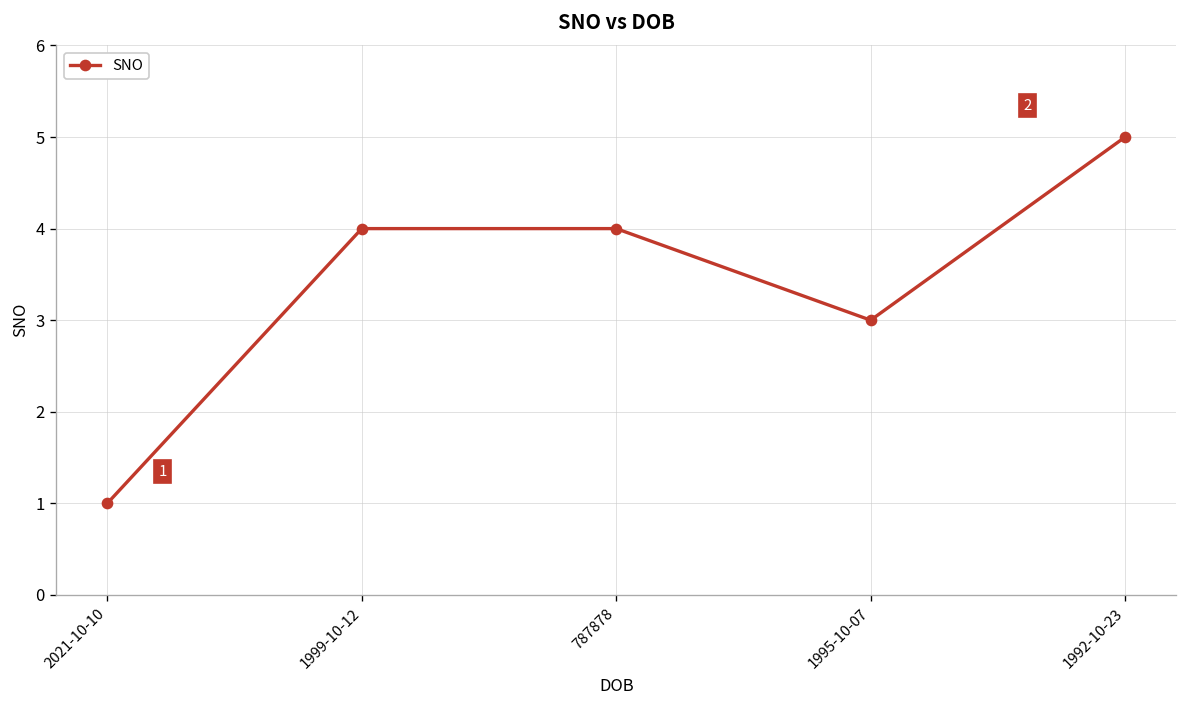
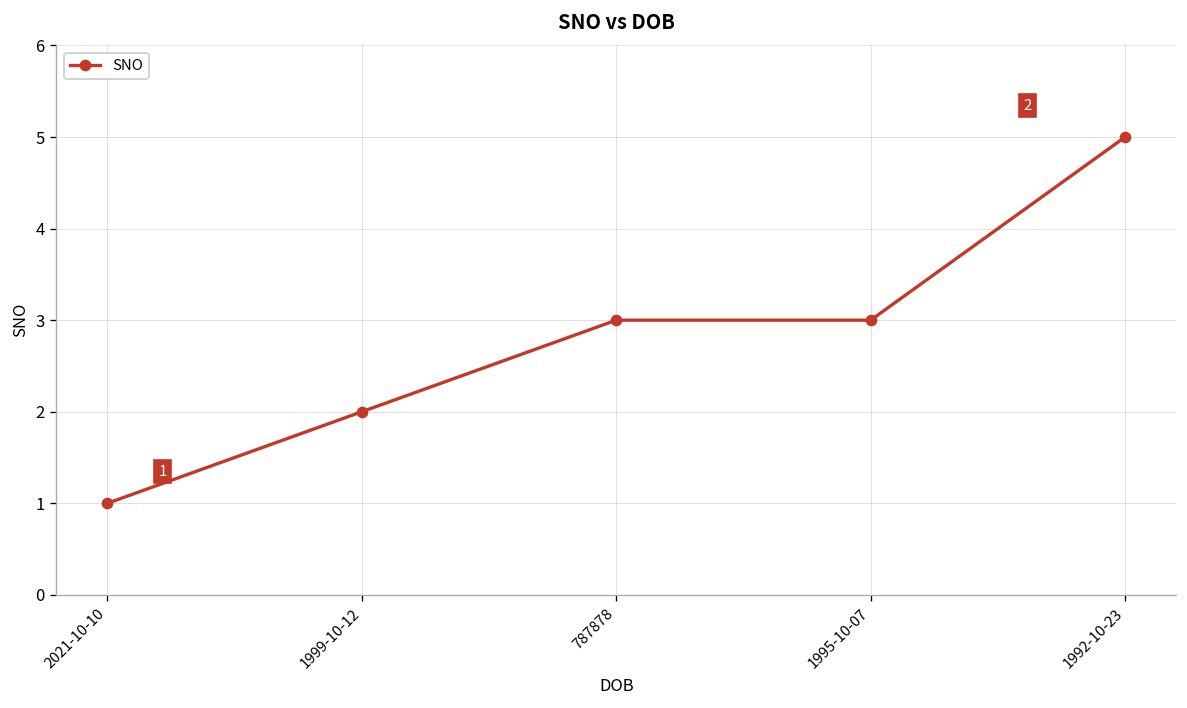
1999-10-12: 4 -> 2
787878: 4 -> 3
